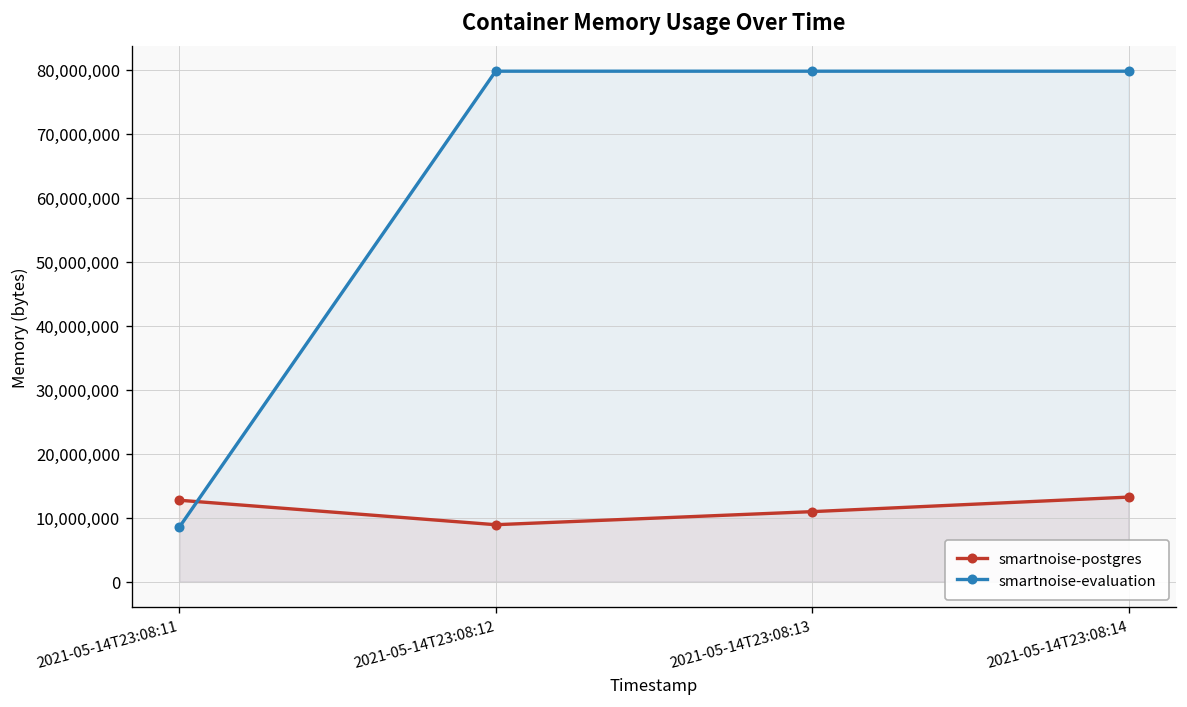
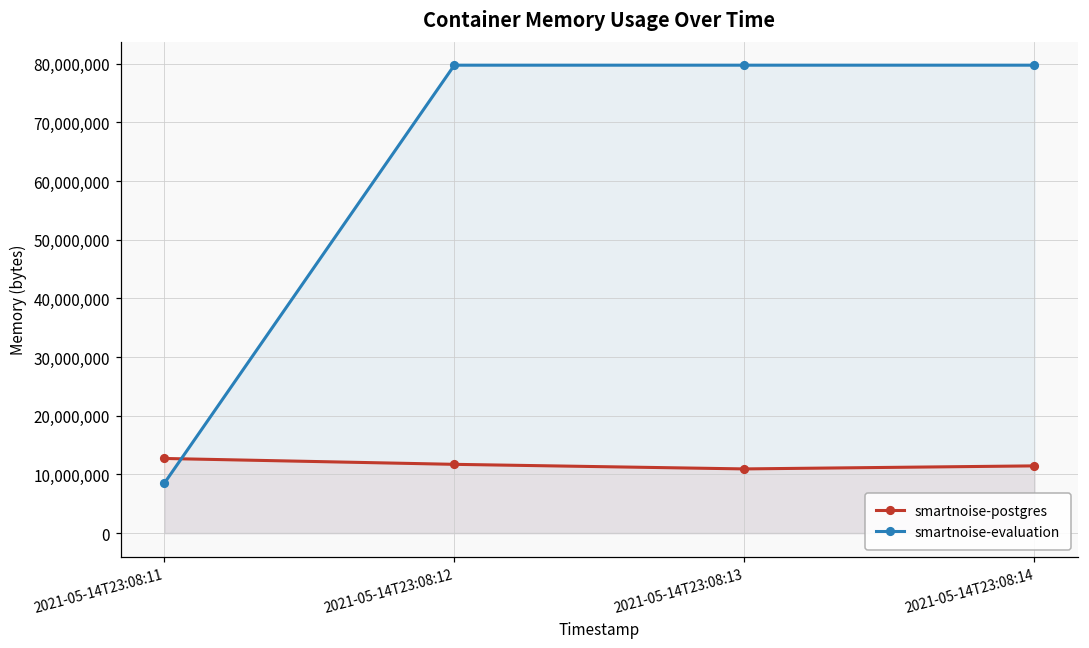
smartnoise-postgres, 2021-05-14T23:08:12: 9,000,000 -> 12,000,000
smartnoise-postgres, 2021-05-14T23:08:14: 13,000,000 -> 11,000,000
